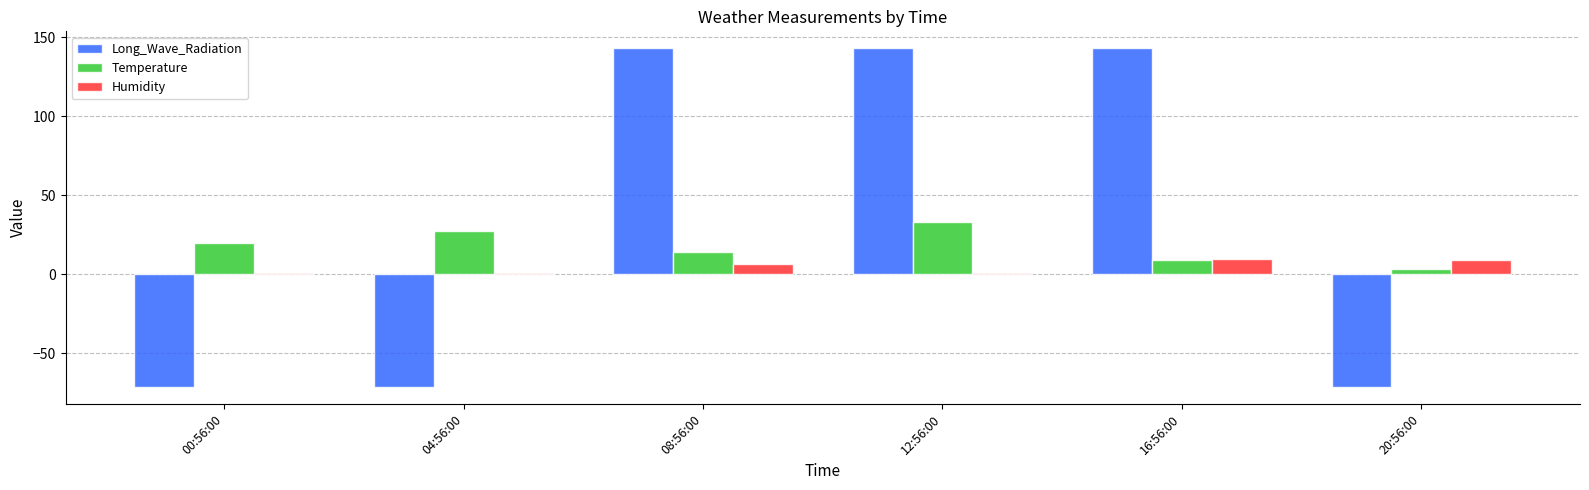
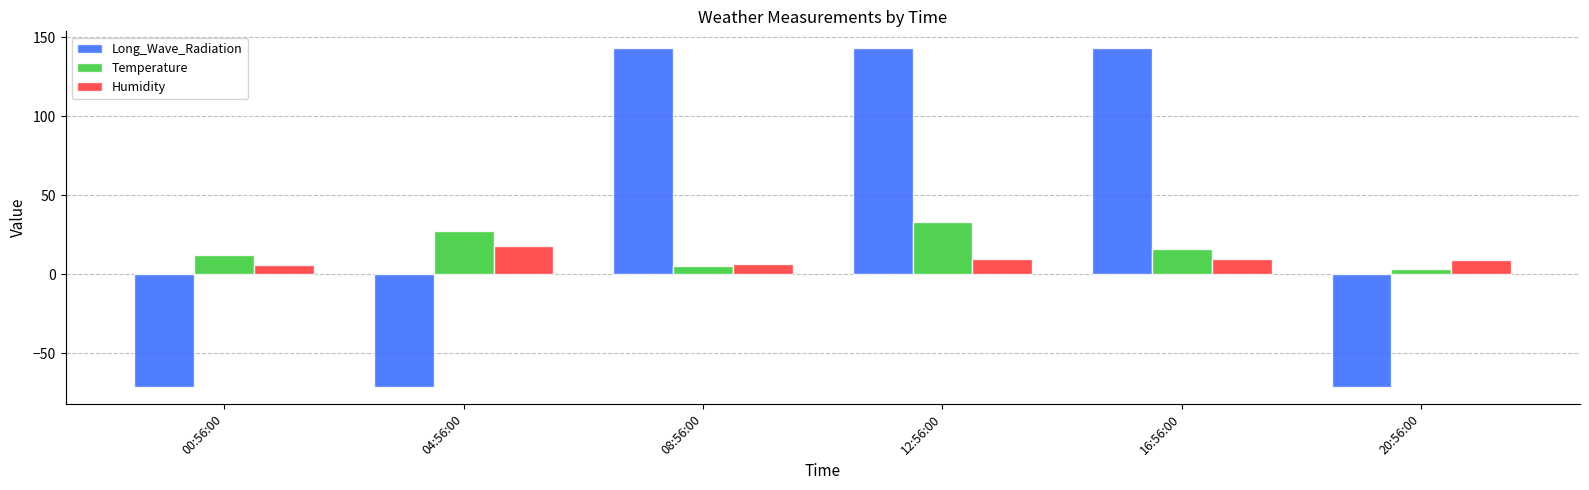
Temperature, 00:56:00: 20 -> 12
Humidity, 00:56:00: 1 -> 6
Humidity, 04:56:00: 1 -> 18
Temperature, 08:56:00: 14 -> 5
Humidity, 12:56:00: 1 -> 10
Temperature, 16:56:00: 9 -> 16
